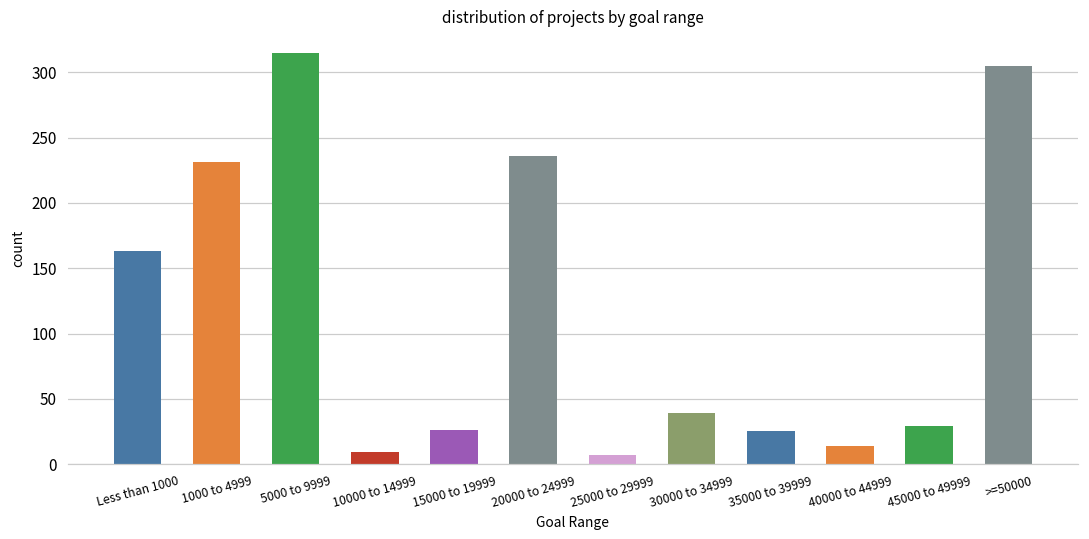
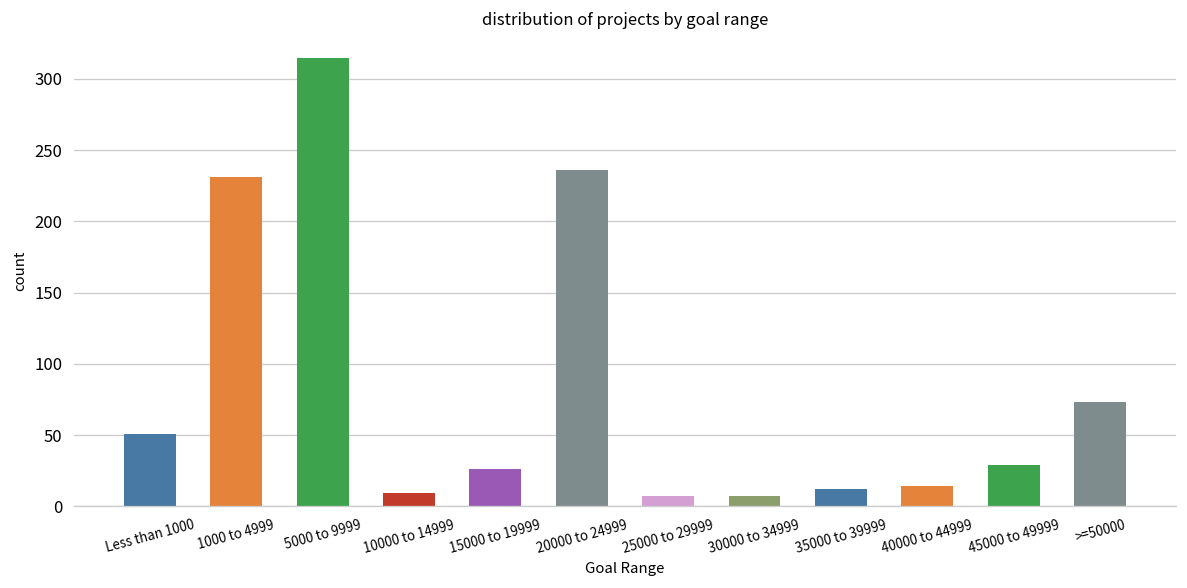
Less than 1000: 163 -> 51
30000 to 34999: 39 -> 7
35000 to 39999: 25 -> 12
>=50000: 305 -> 73
